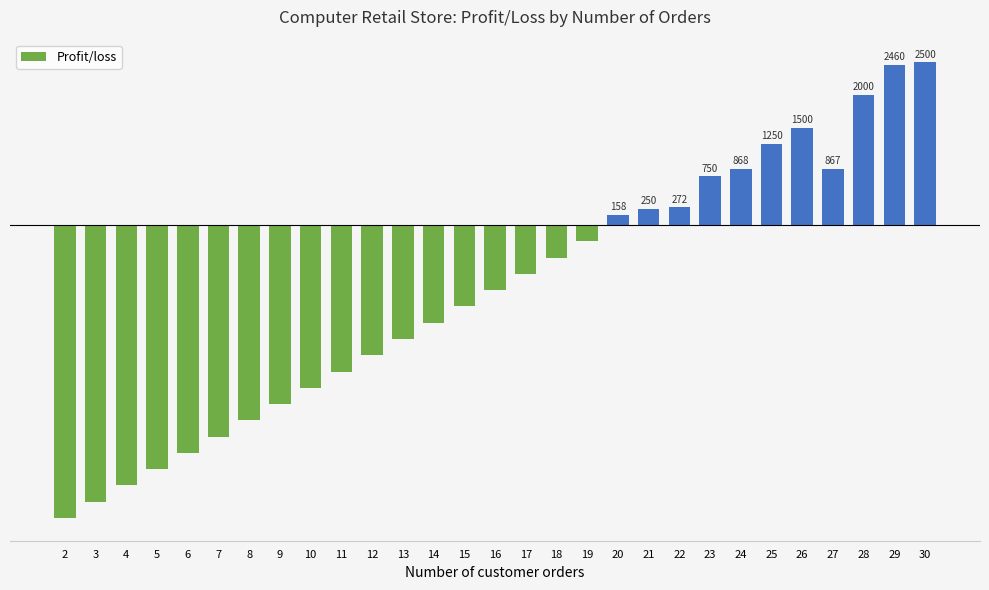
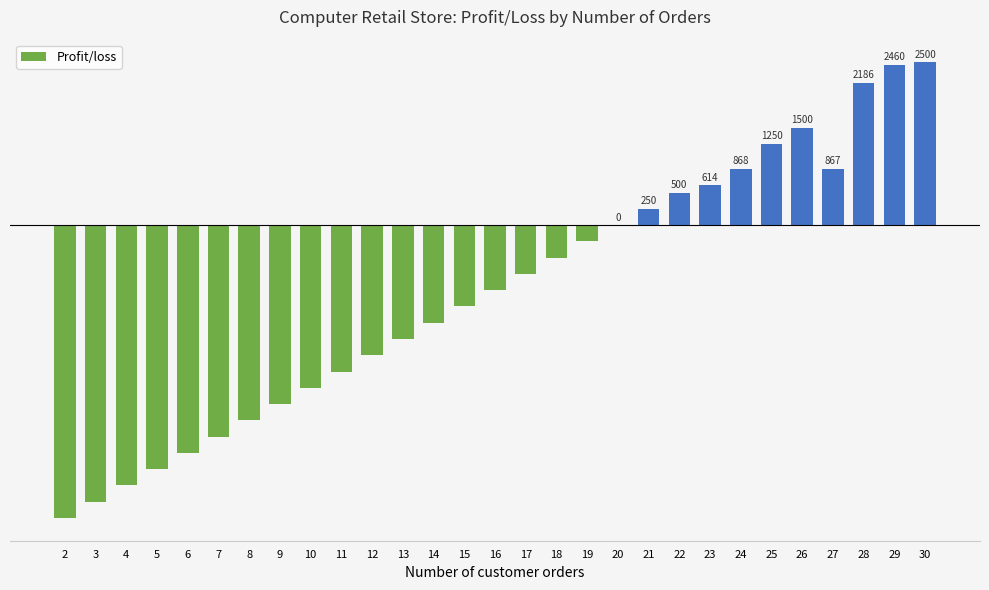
20: 158 -> 0
22: 272 -> 500
23: 750 -> 614
28: 2000 -> 2186
